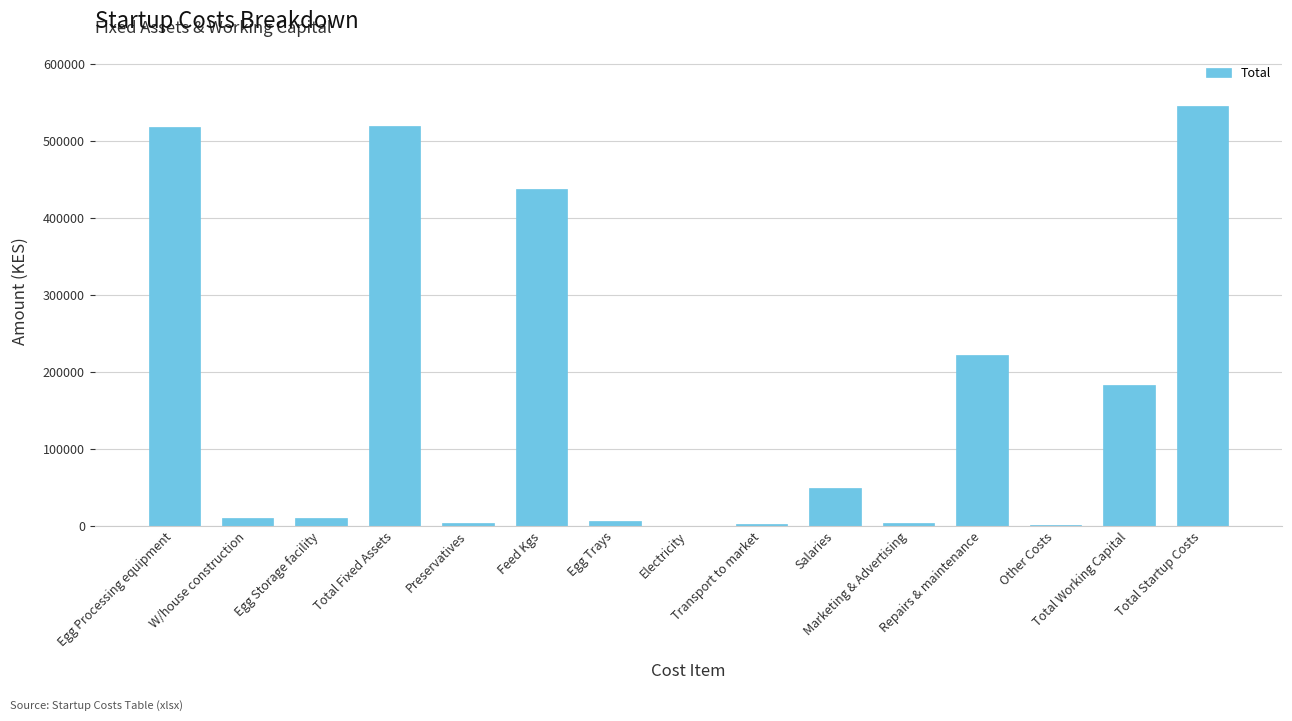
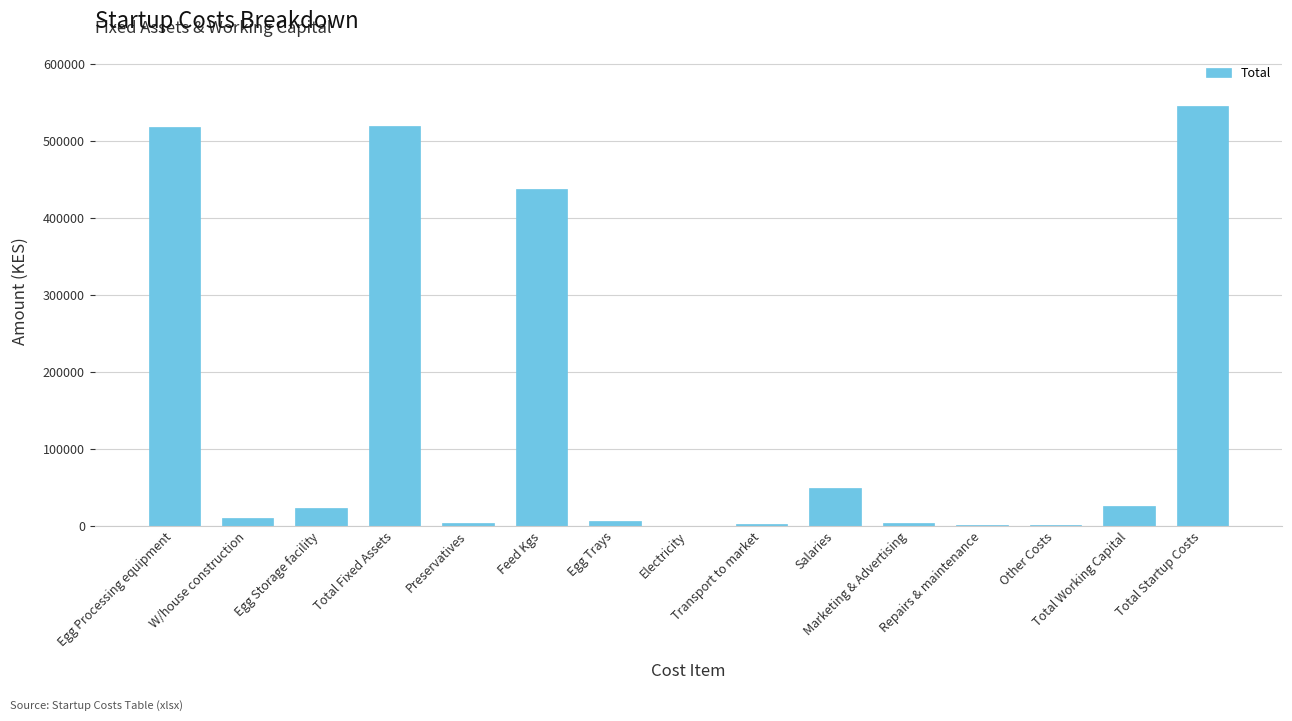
Egg Storage facility: 10000 -> 20000
Repairs & maintenance: 220000 -> 0
Total Working Capital: 180000 -> 30000
